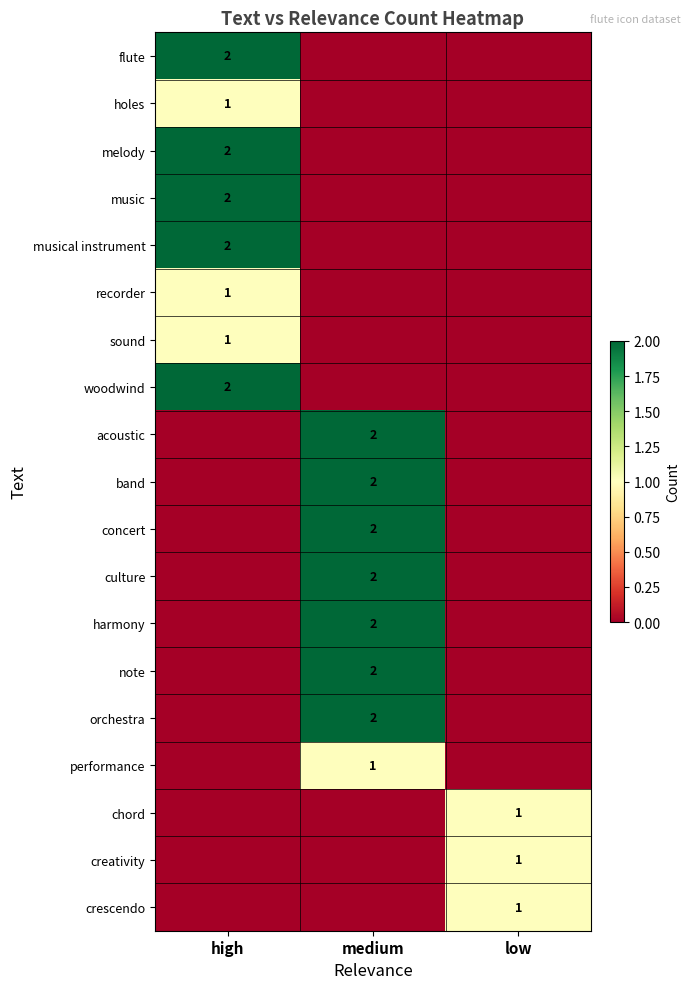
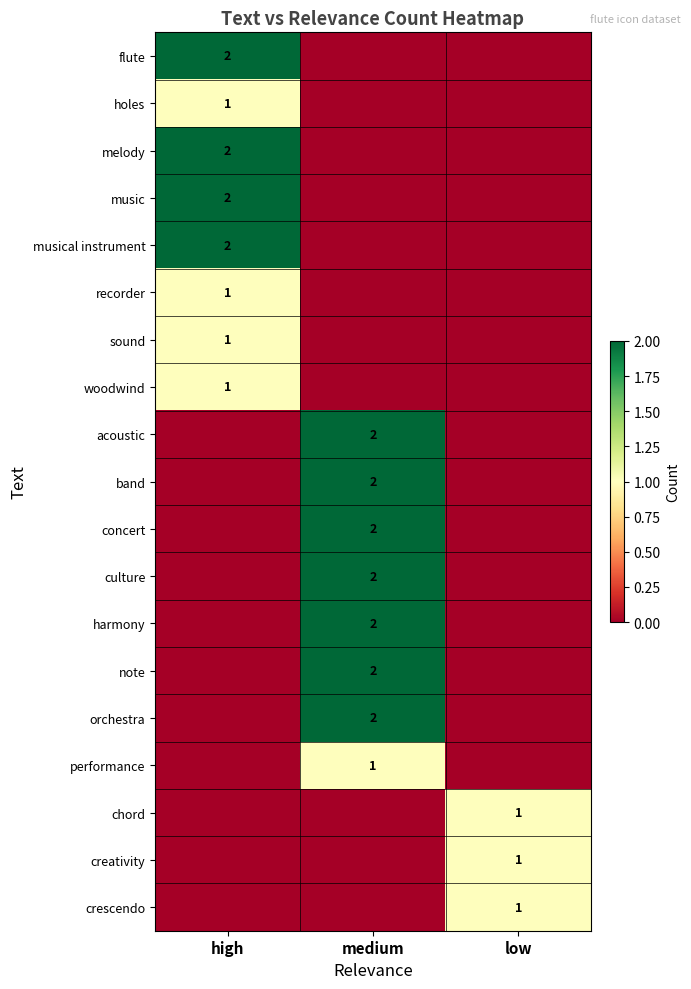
woodwind, high: 2 -> 1
